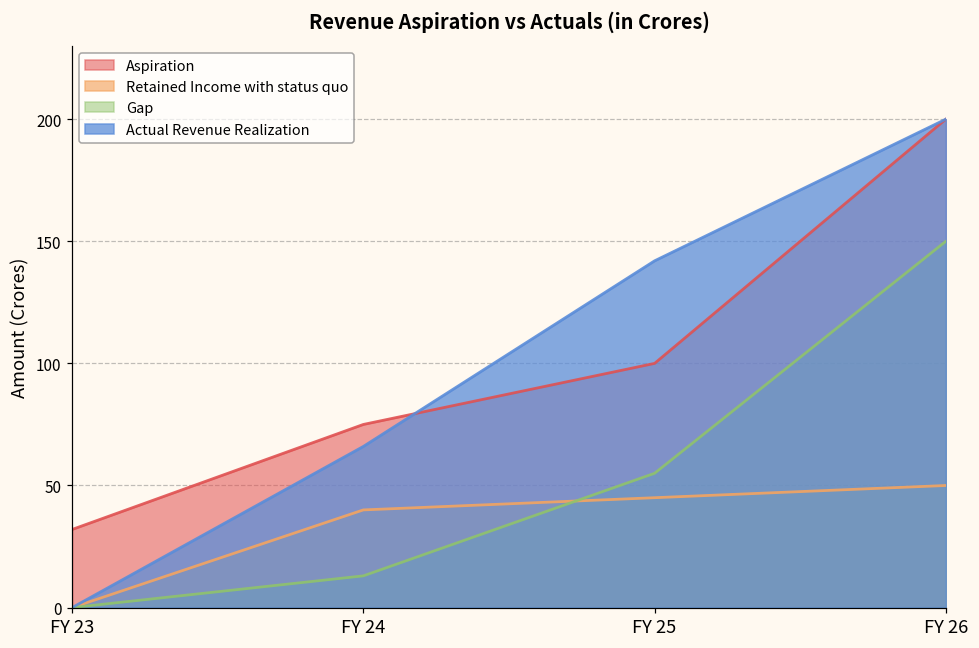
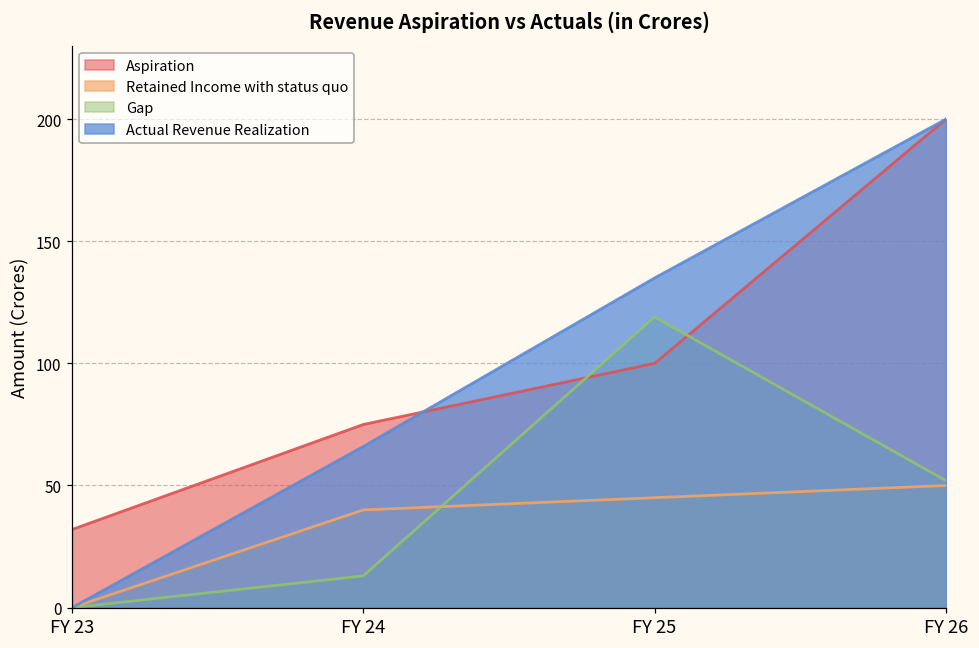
Gap, FY 25: 55 -> 119
Actual Revenue Realization, FY 25: 142 -> 135
Gap, FY 26: 150 -> 52
